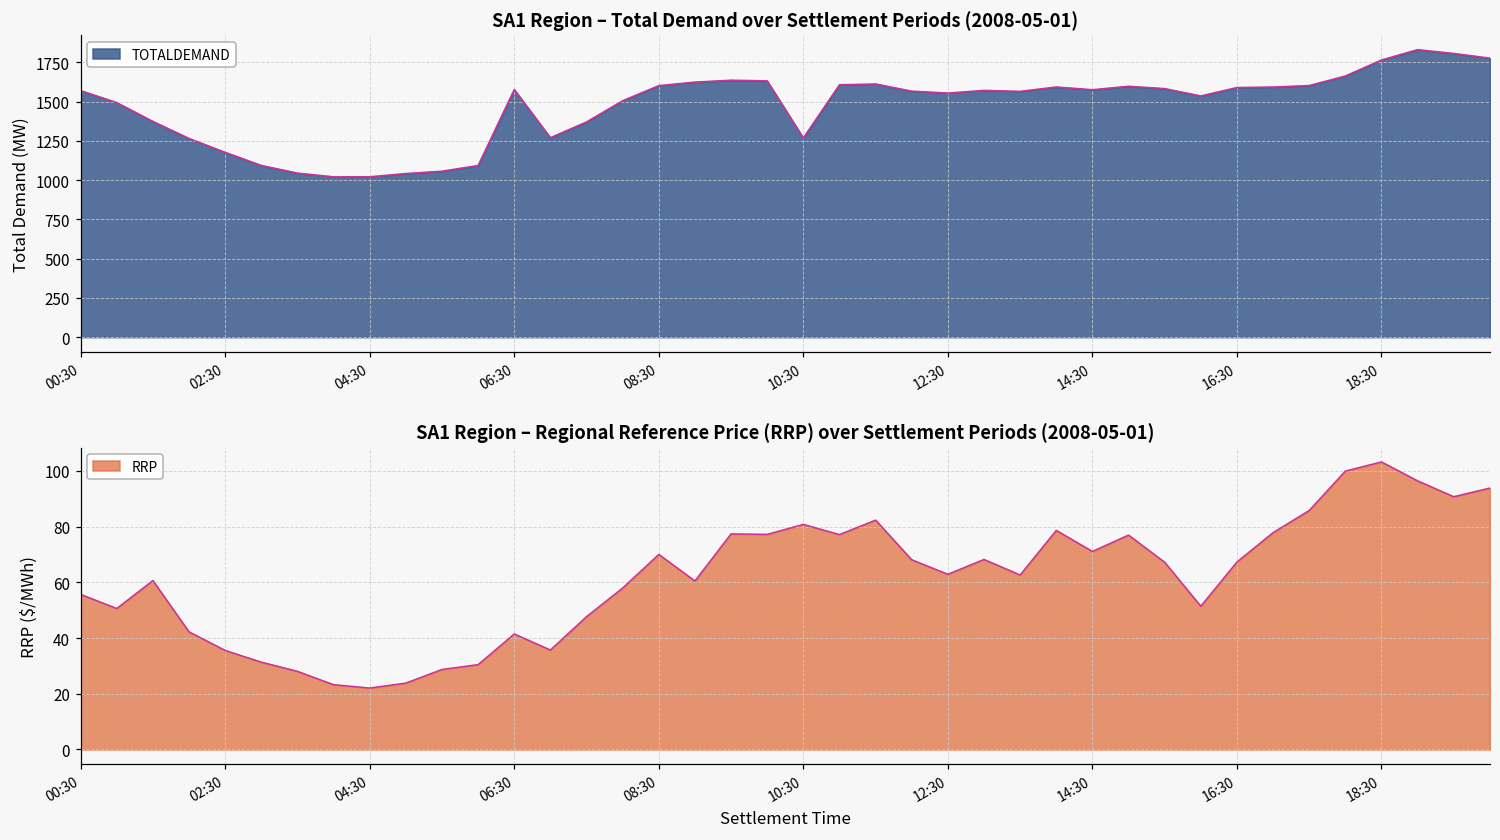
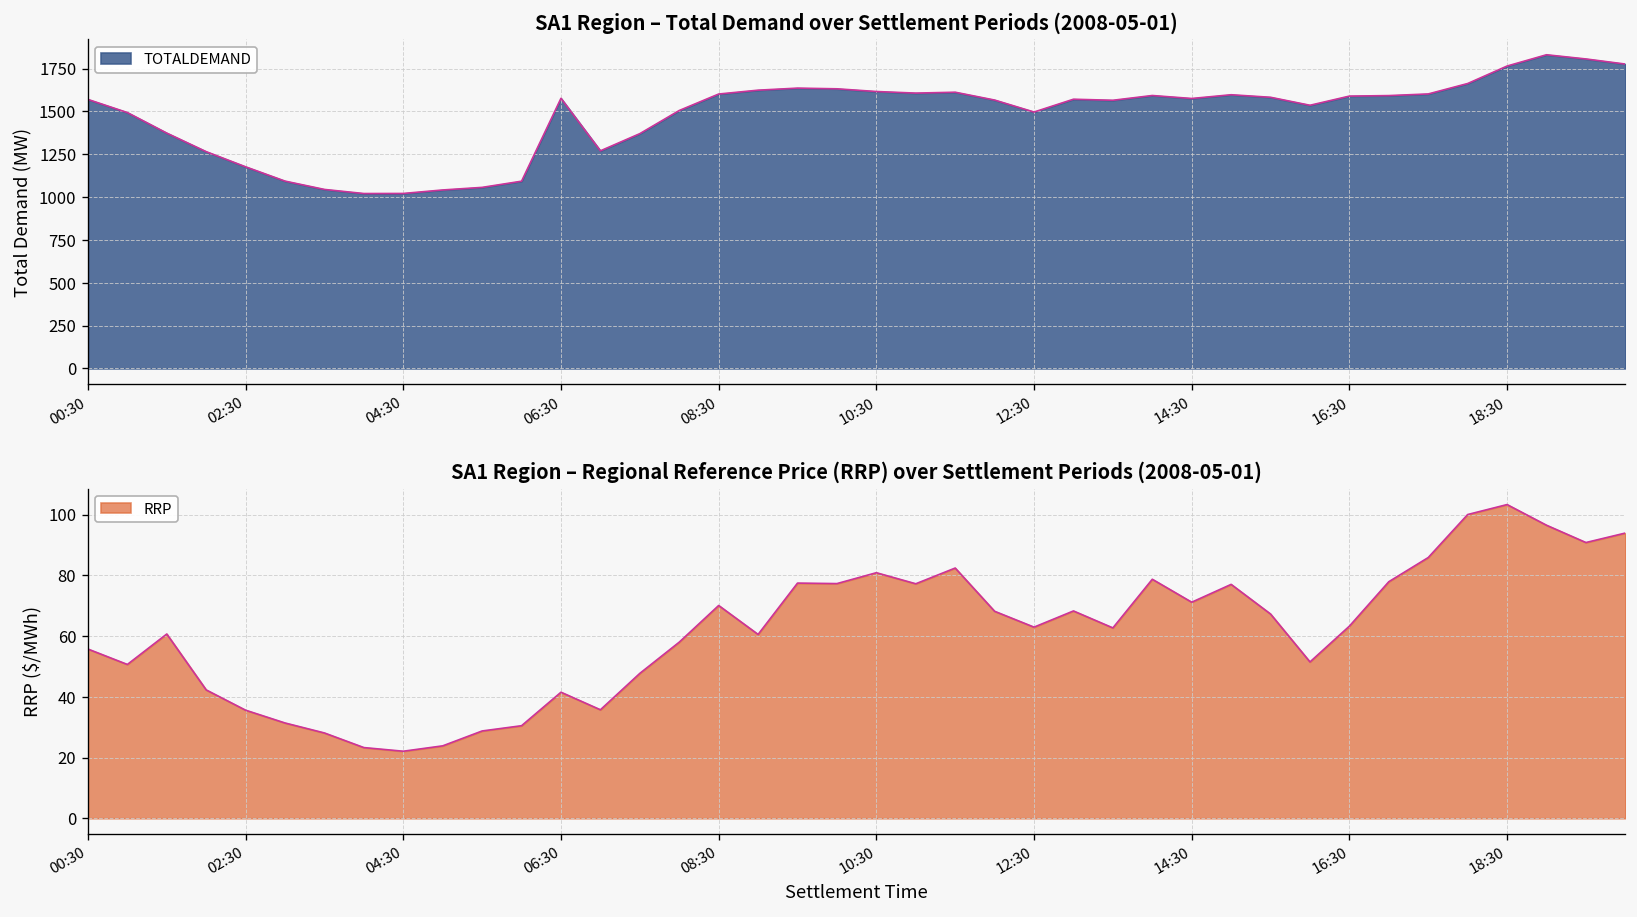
SA1 Region – Total Demand over Settlement Periods (2008-05-01), 10:30: 1270 -> 1620
SA1 Region – Total Demand over Settlement Periods (2008-05-01), 12:30: 1550 -> 1500
SA1 Region – Regional Reference Price (RRP) over Settlement Periods (2008-05-01), 16:30: 67 -> 63
